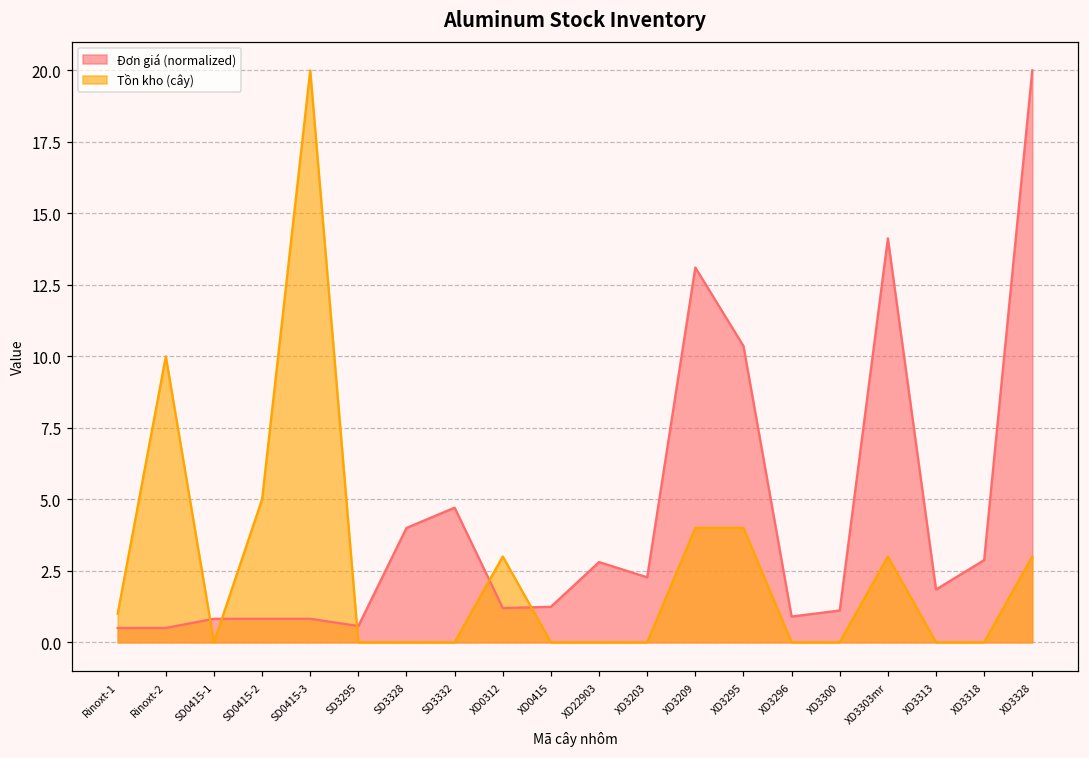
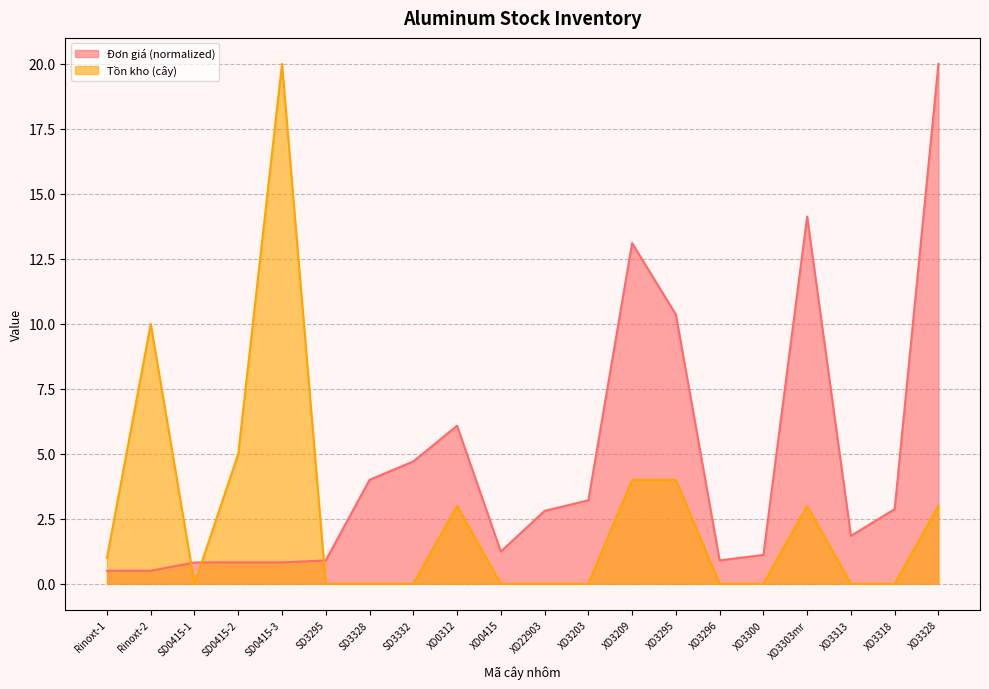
Đơn giá (normalized), SD3295: 0.6 -> 0.9
Đơn giá (normalized), XD0312: 1.2 -> 6.1
Đơn giá (normalized), XD3203: 2.3 -> 3.2
